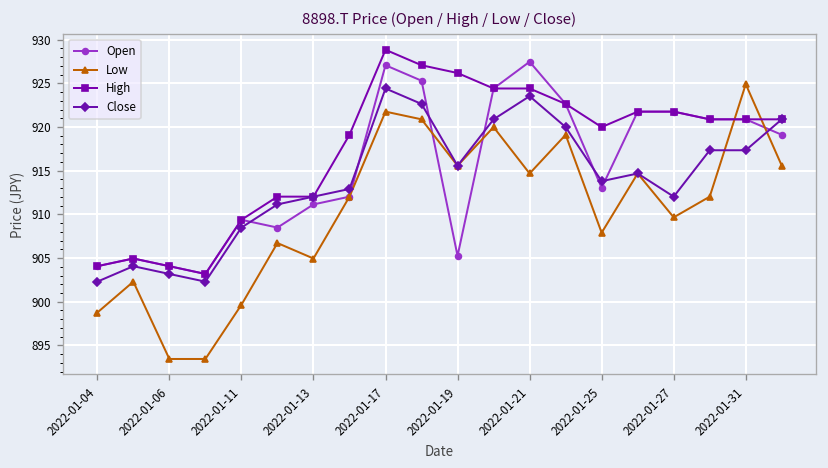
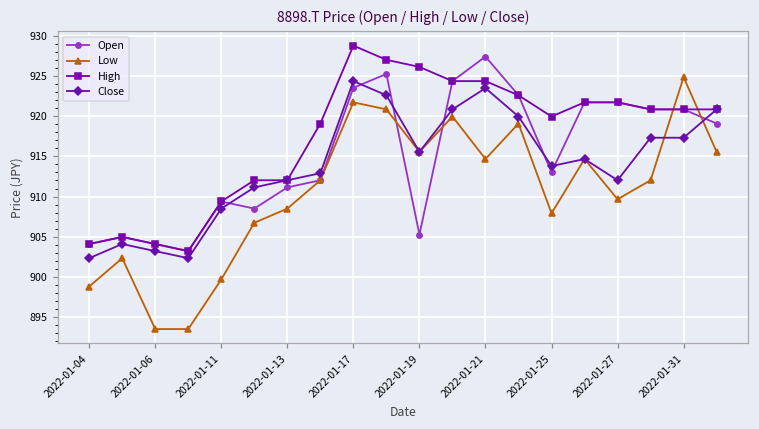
Low, 2022-01-13: 905 -> 908
Open, 2022-01-17: 927 -> 924
